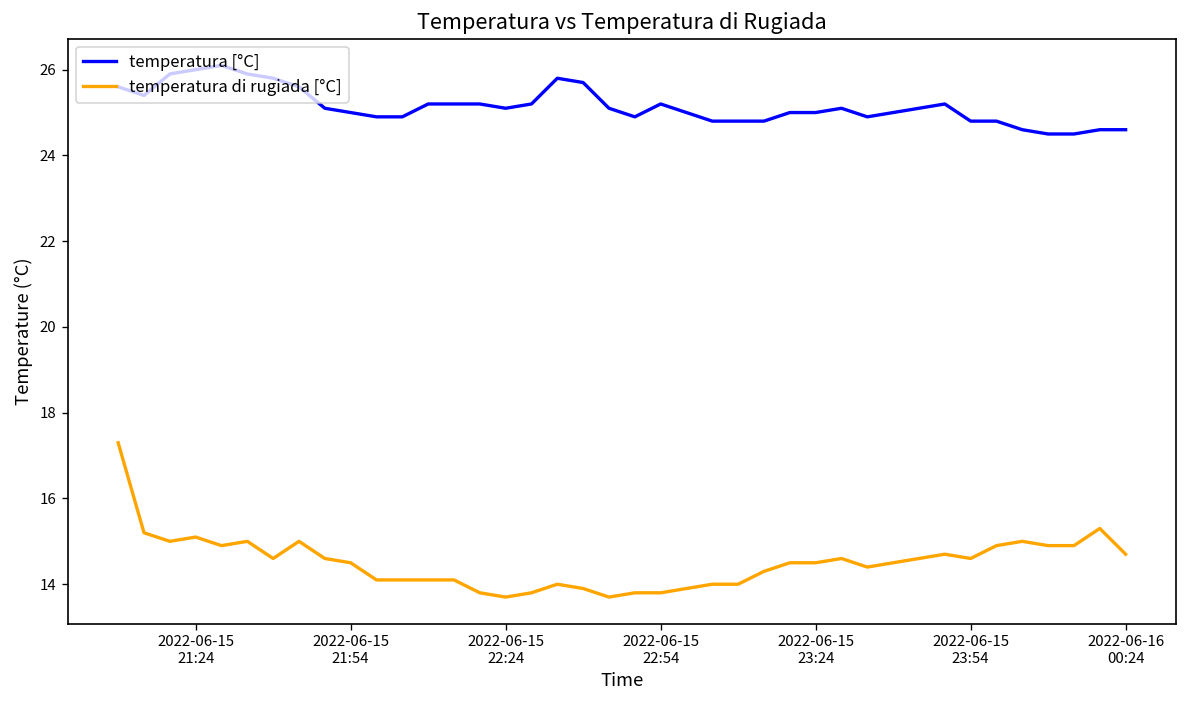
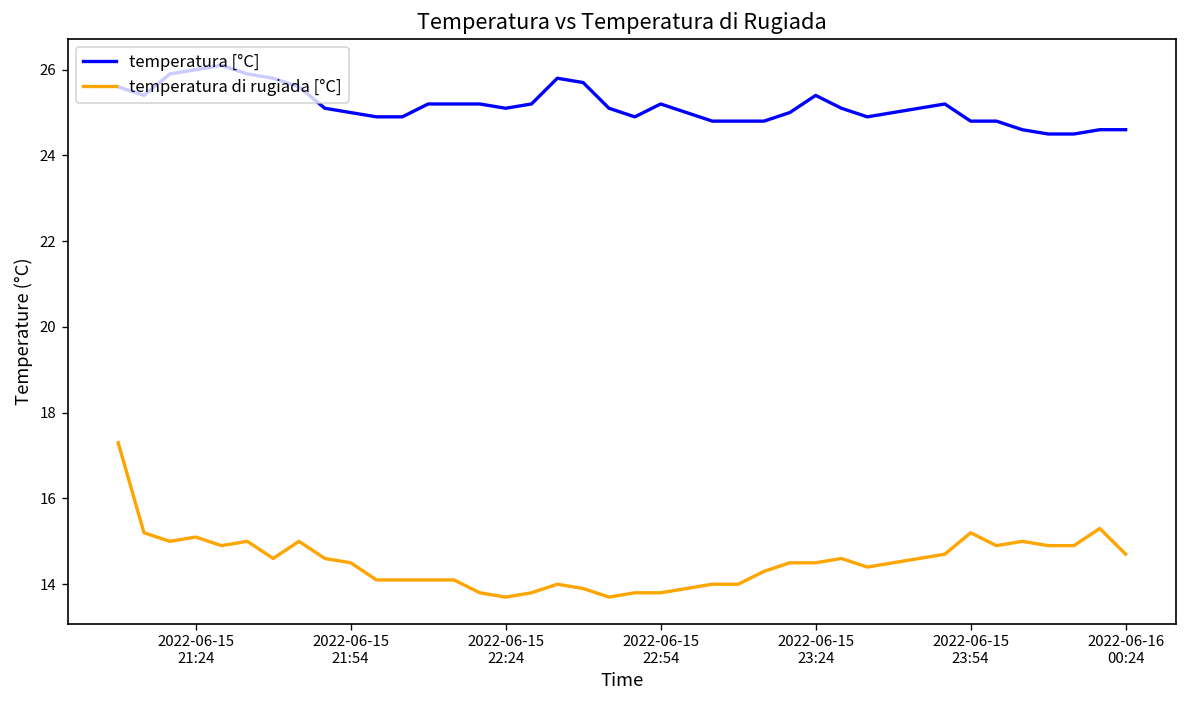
temperatura [°C], 2022-06-15 23:24: 25.0 -> 25.4
temperatura di rugiada [°C], 2022-06-15 23:54: 14.6 -> 15.2
